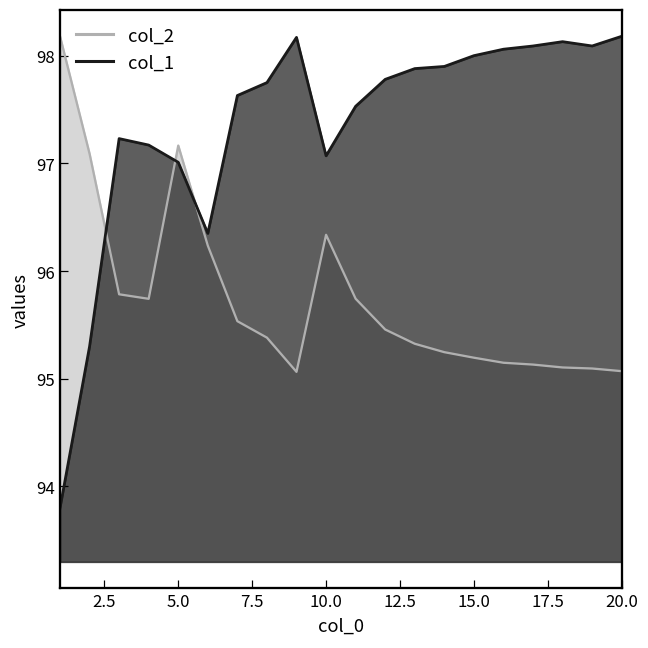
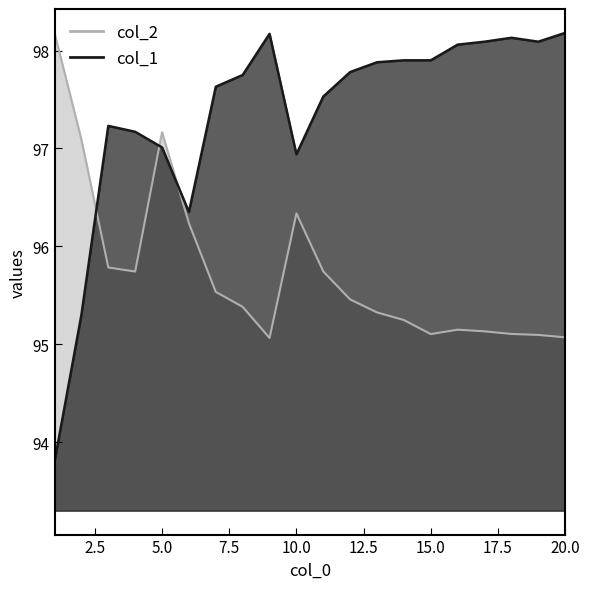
col_1, 10.0: 97.1 -> 96.9
col_2, 15.0: 95.2 -> 95.1
col_1, 15.0: 98.0 -> 97.9
